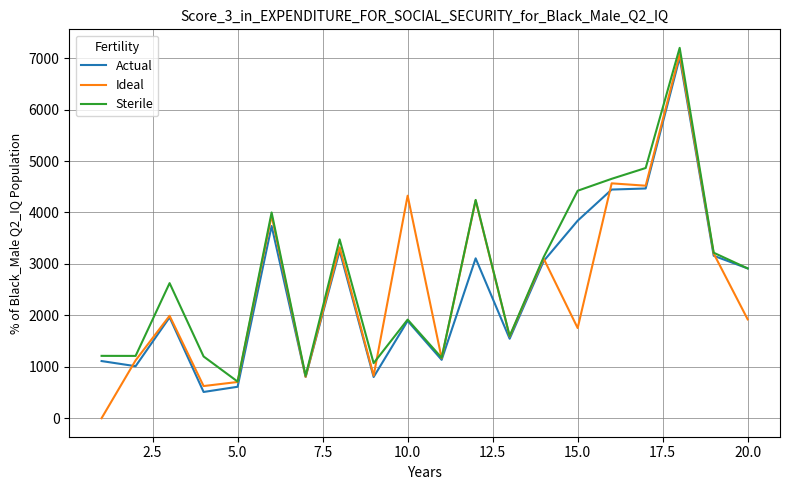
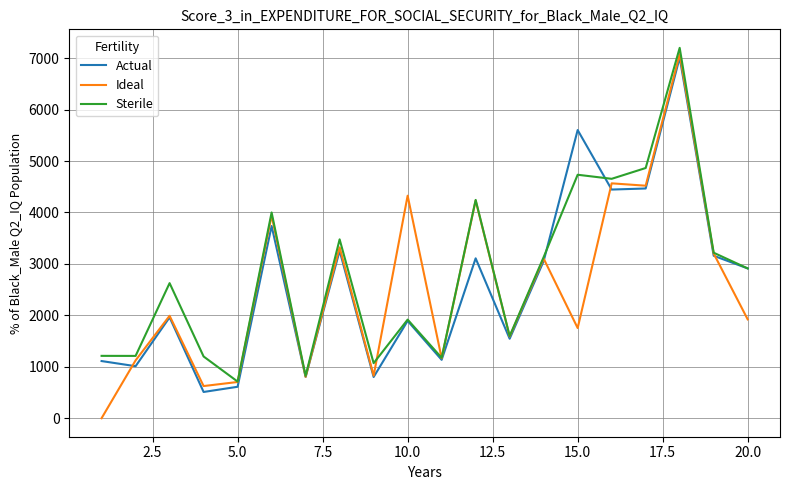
Actual, 15.0: 3800 -> 5600
Sterile, 15.0: 4400 -> 4700
